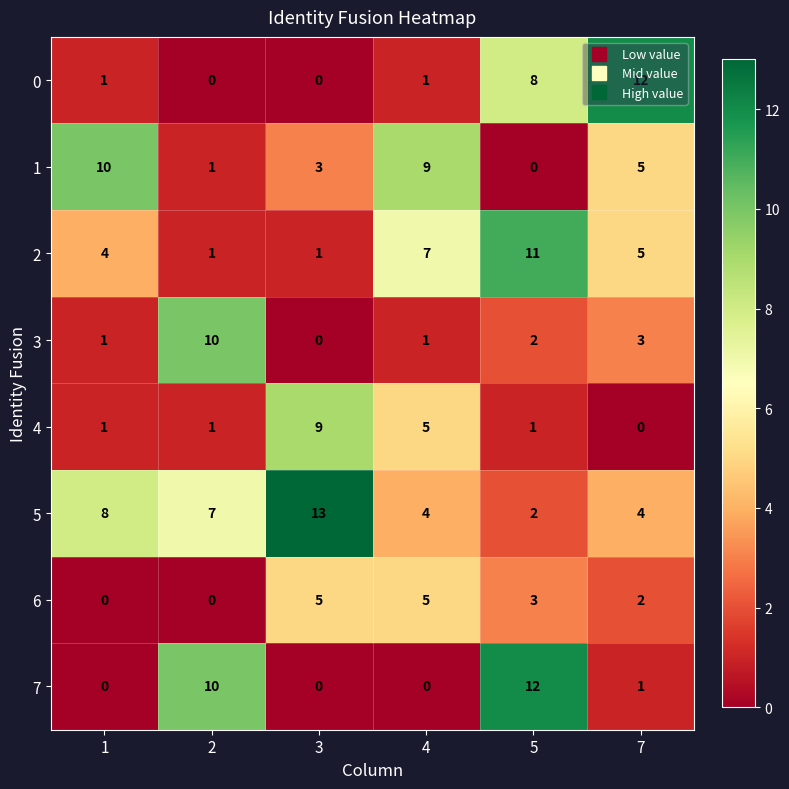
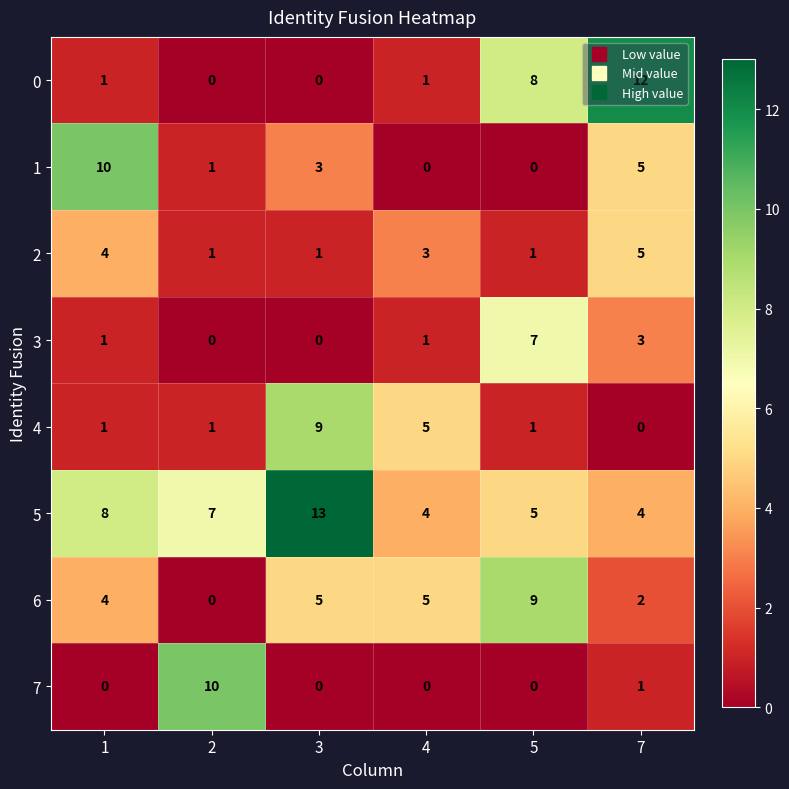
1, 4: 9 -> 0
2, 4: 7 -> 3
2, 5: 11 -> 1
3, 2: 10 -> 0
3, 5: 2 -> 7
5, 5: 2 -> 5
6, 1: 0 -> 4
6, 5: 3 -> 9
7, 5: 12 -> 0
